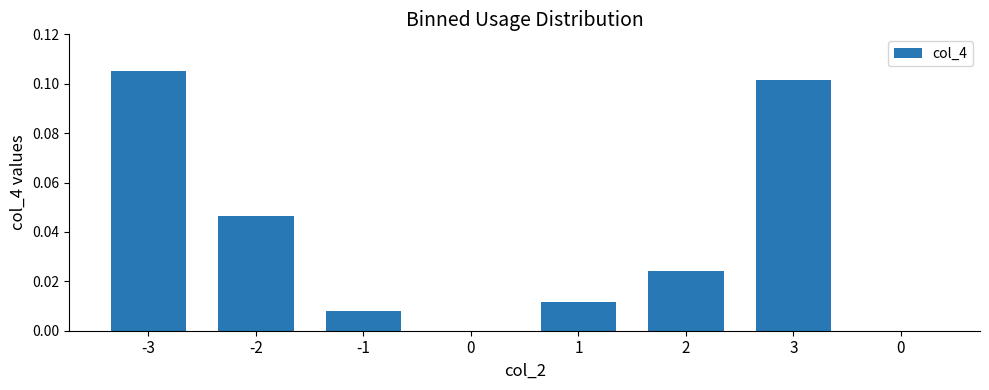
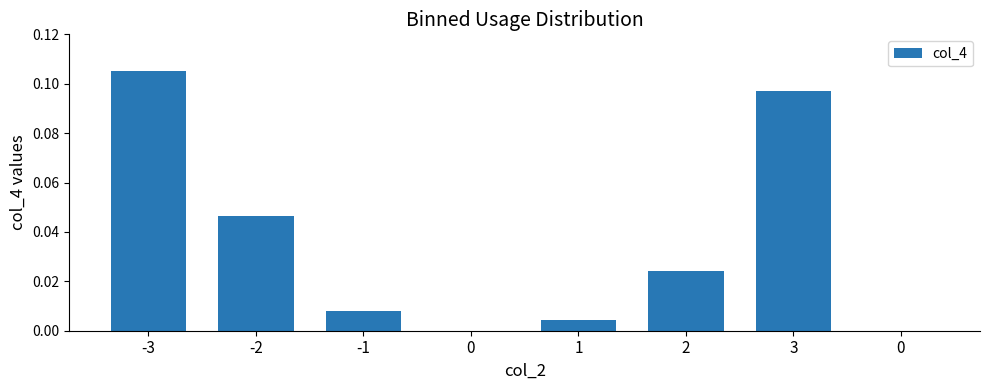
1: 0.011 -> 0.004
3: 0.102 -> 0.097
